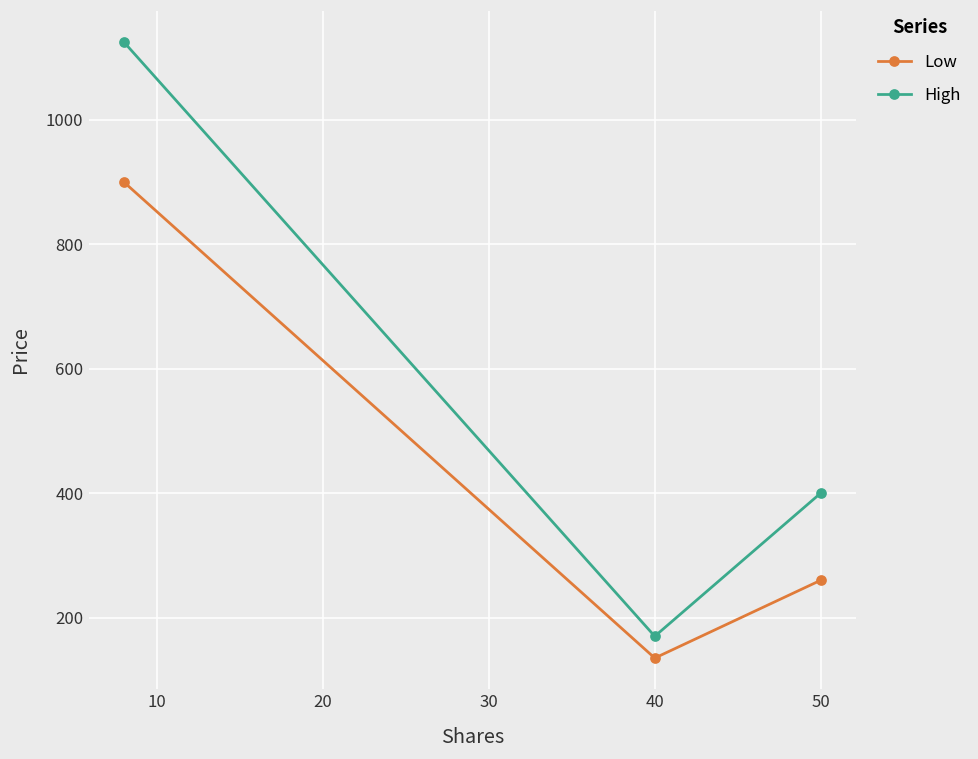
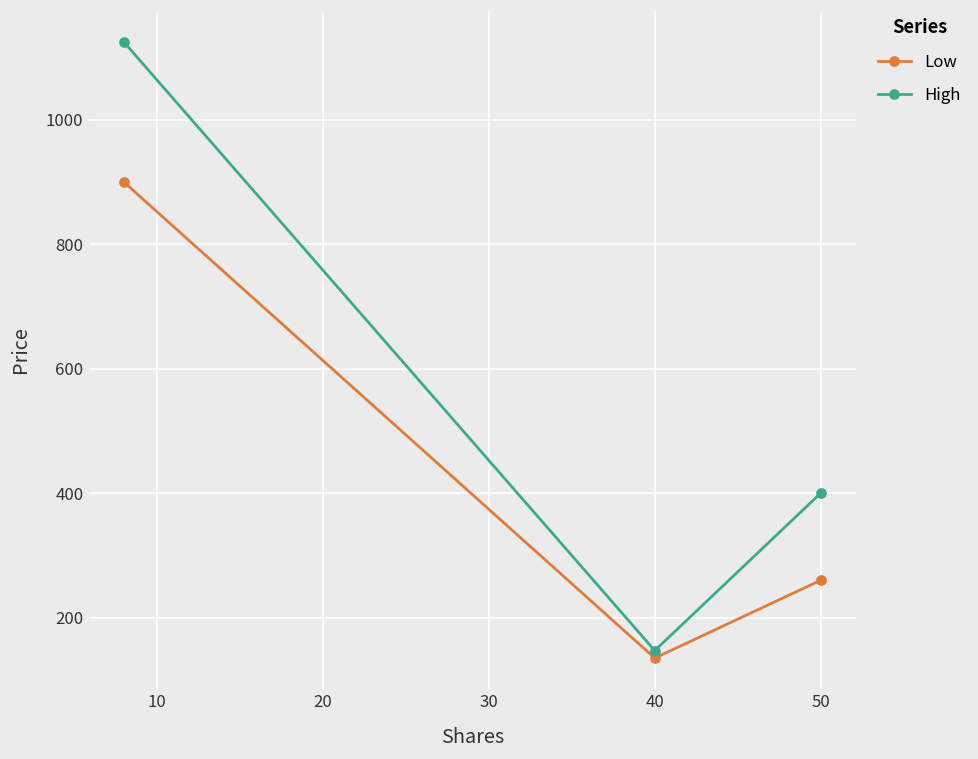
High, 40: 170 -> 150
